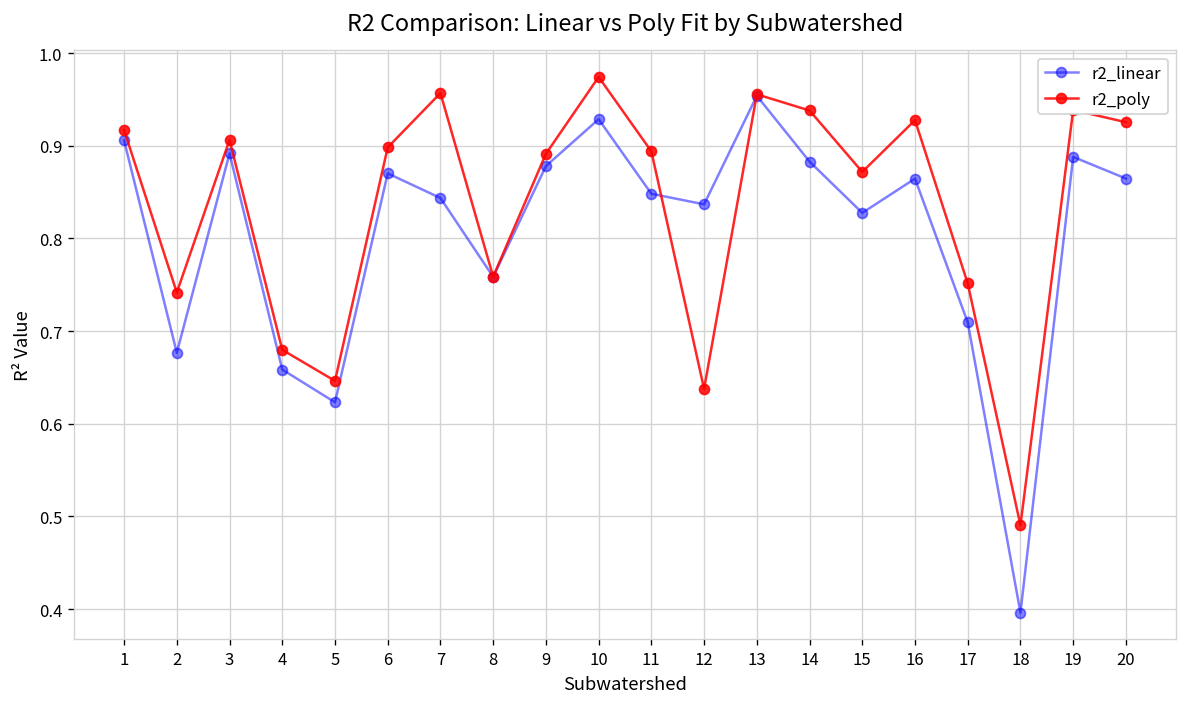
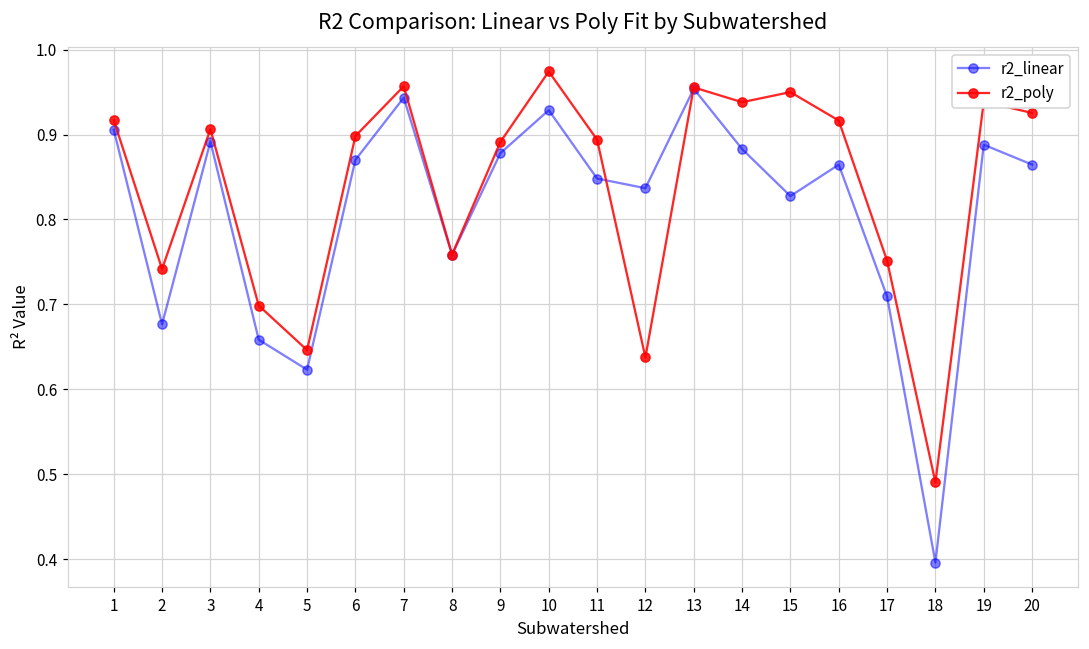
r2_poly, 4: 0.68 -> 0.70
r2_linear, 7: 0.84 -> 0.94
r2_poly, 15: 0.87 -> 0.95
r2_poly, 16: 0.93 -> 0.92
